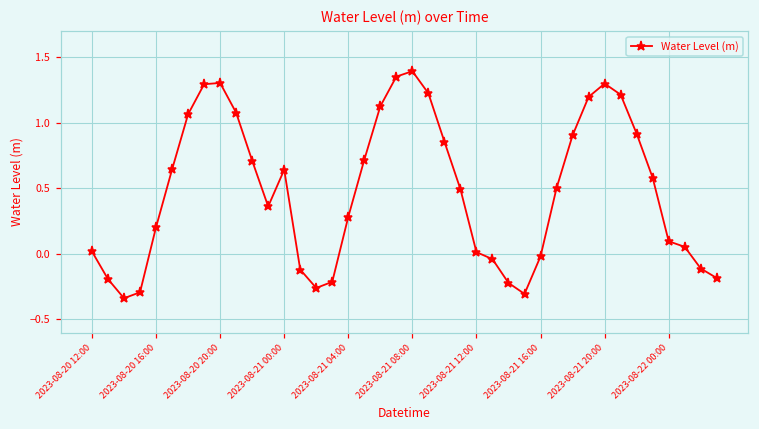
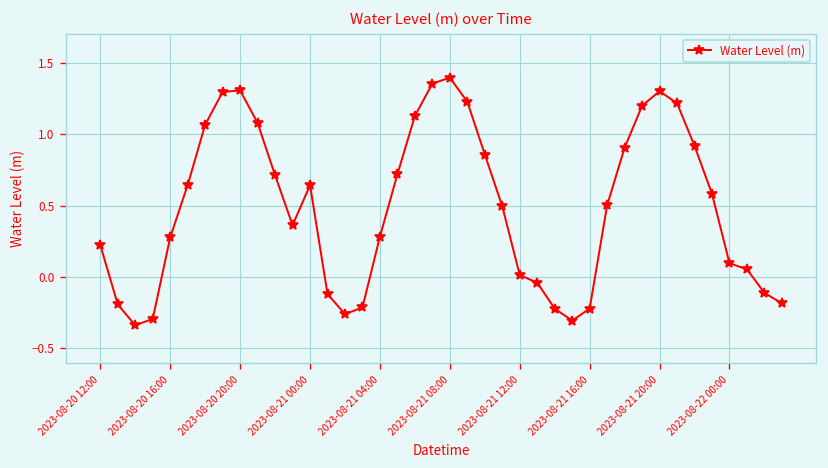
2023-08-20 12:00: 0.02 -> 0.22
2023-08-20 16:00: 0.20 -> 0.28
2023-08-21 16:00: -0.02 -> -0.22
